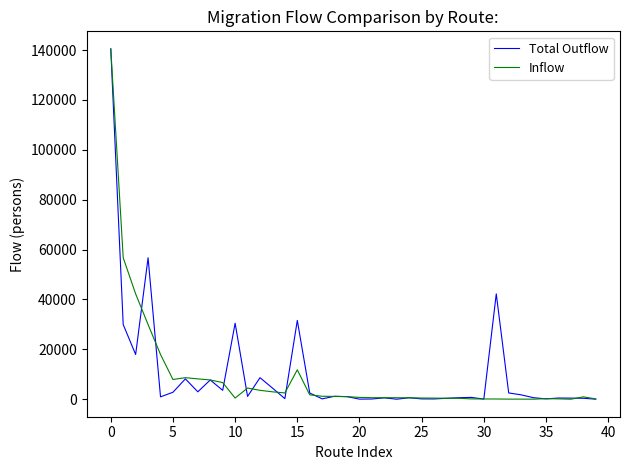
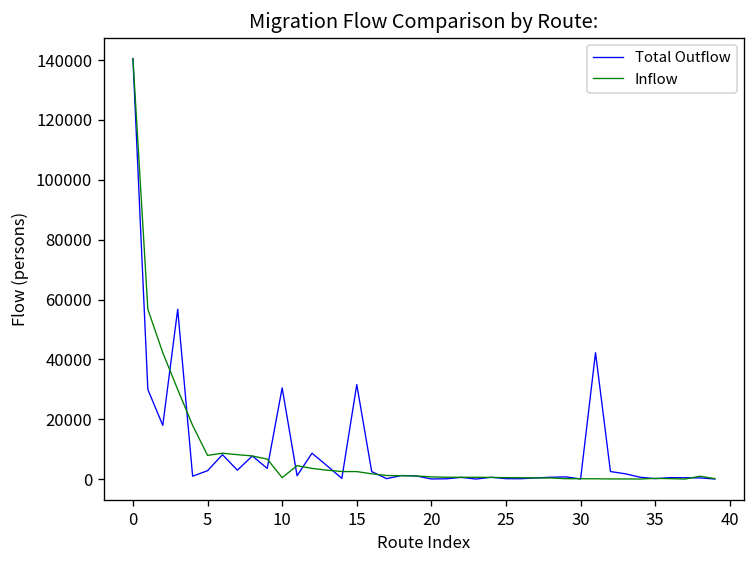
Inflow, 15: 12000 -> 3000
